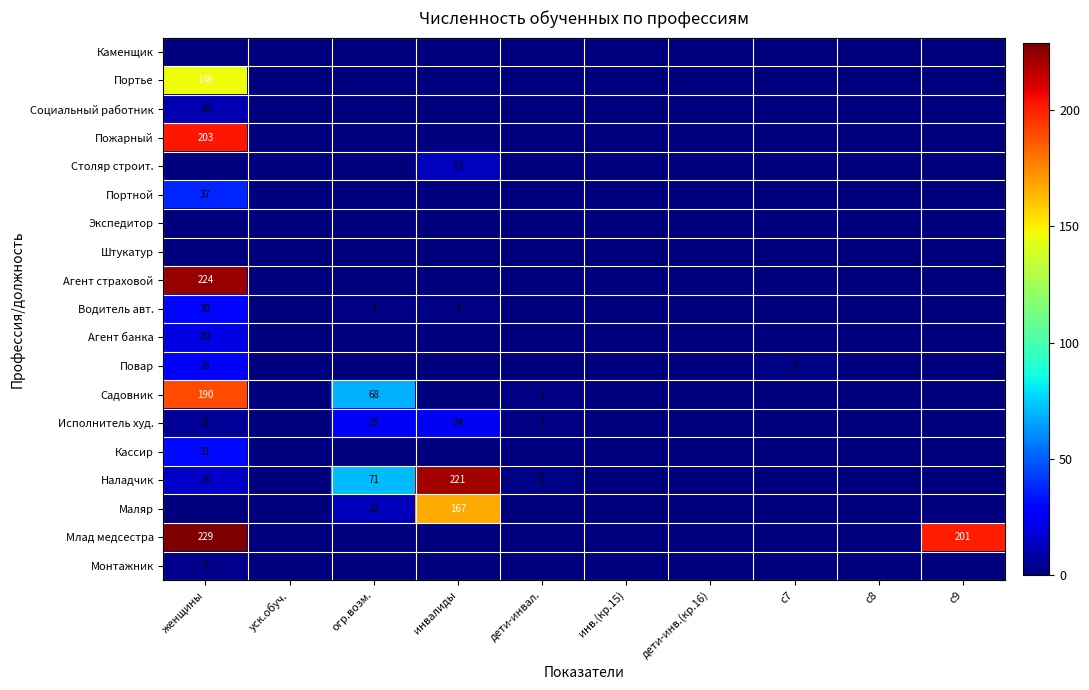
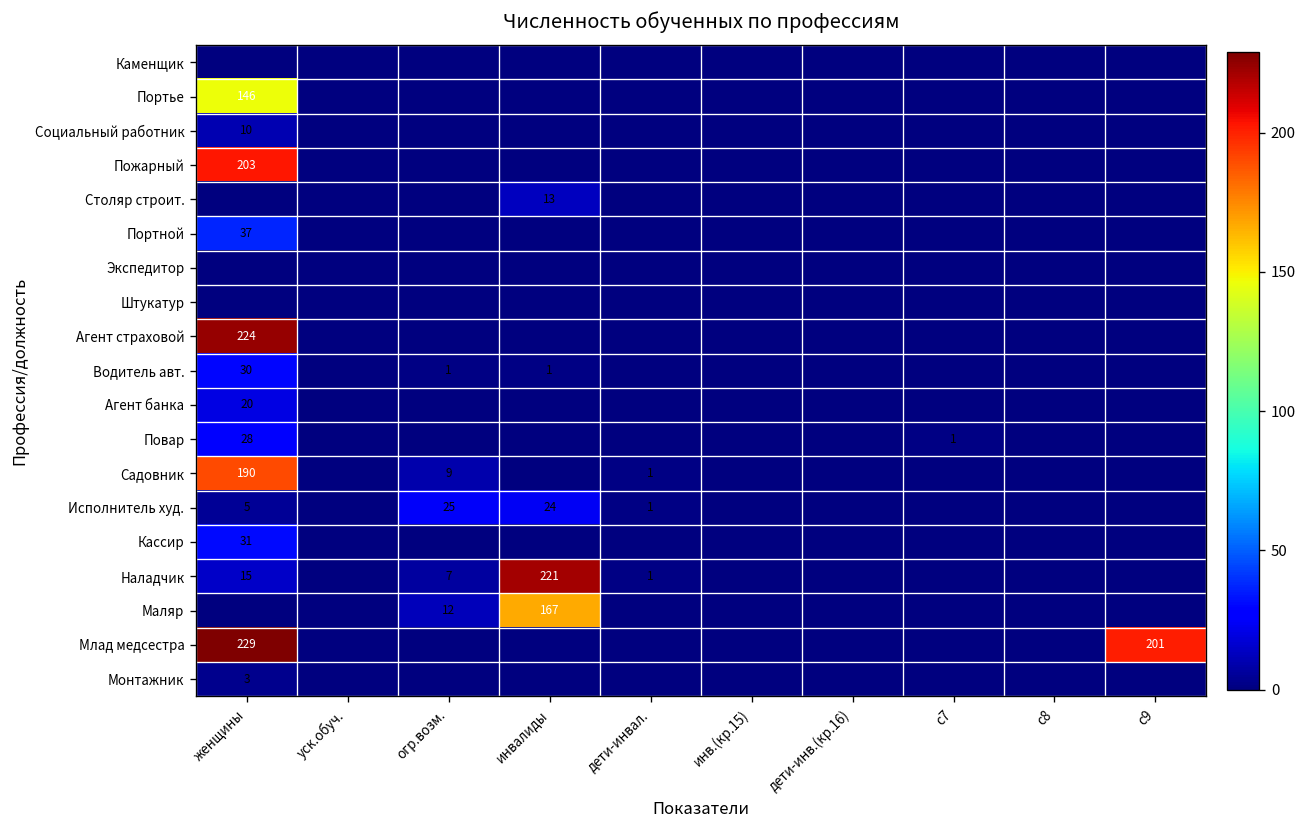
Садовник, огр.возм.: 68 -> 9
Наладчик, огр.возм.: 71 -> 7
